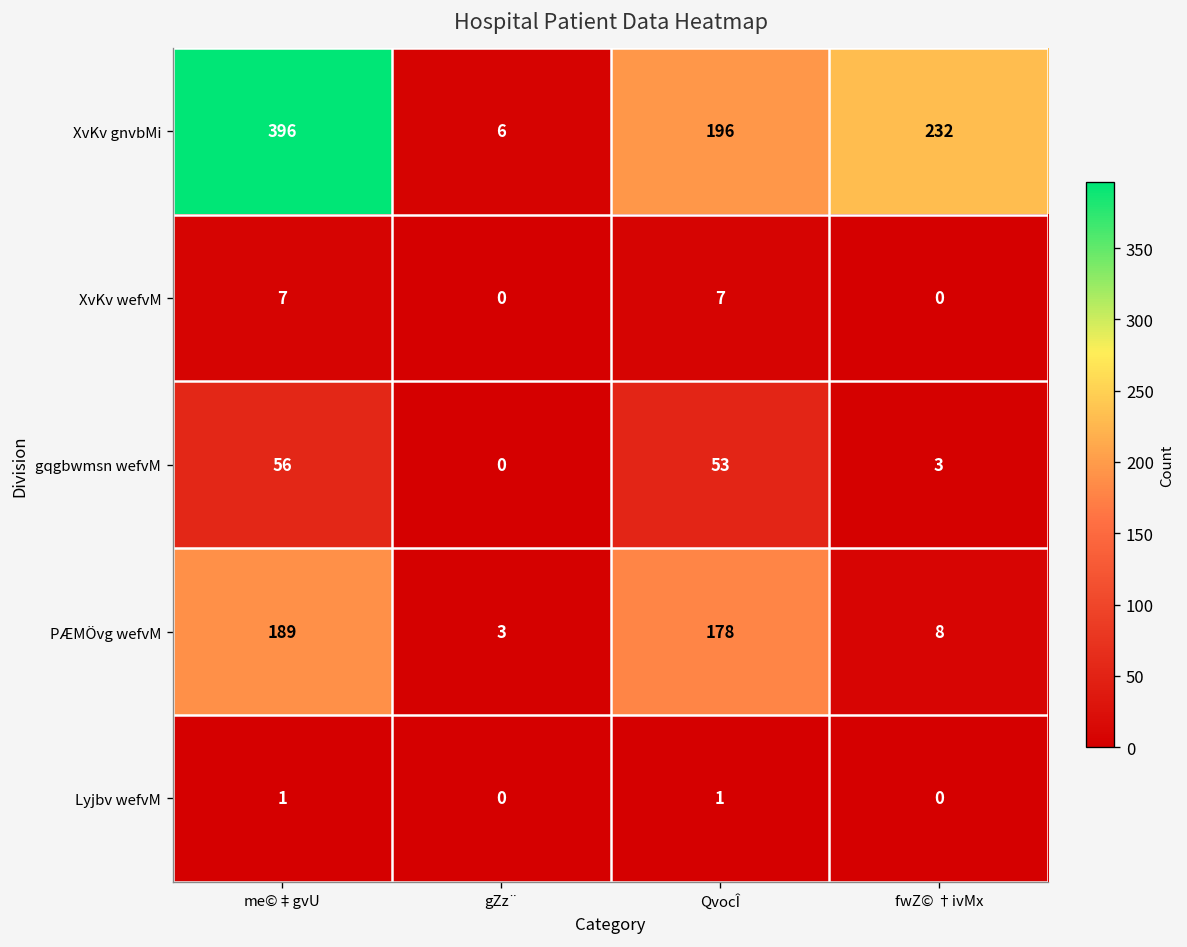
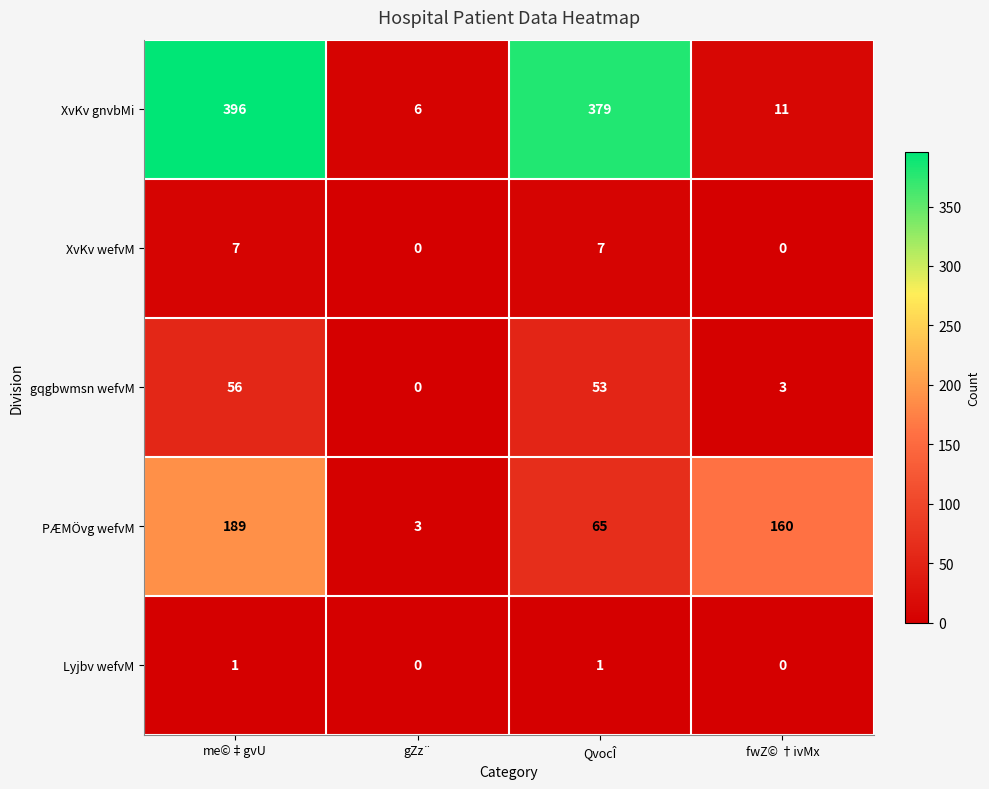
XvKv gnvbMi, QvocÎ: 196 -> 379
XvKv gnvbMi, fwZ© †ivMx: 232 -> 11
PÆMÖvg wefvM, QvocÎ: 178 -> 65
PÆMÖvg wefvM, fwZ© †ivMx: 8 -> 160
